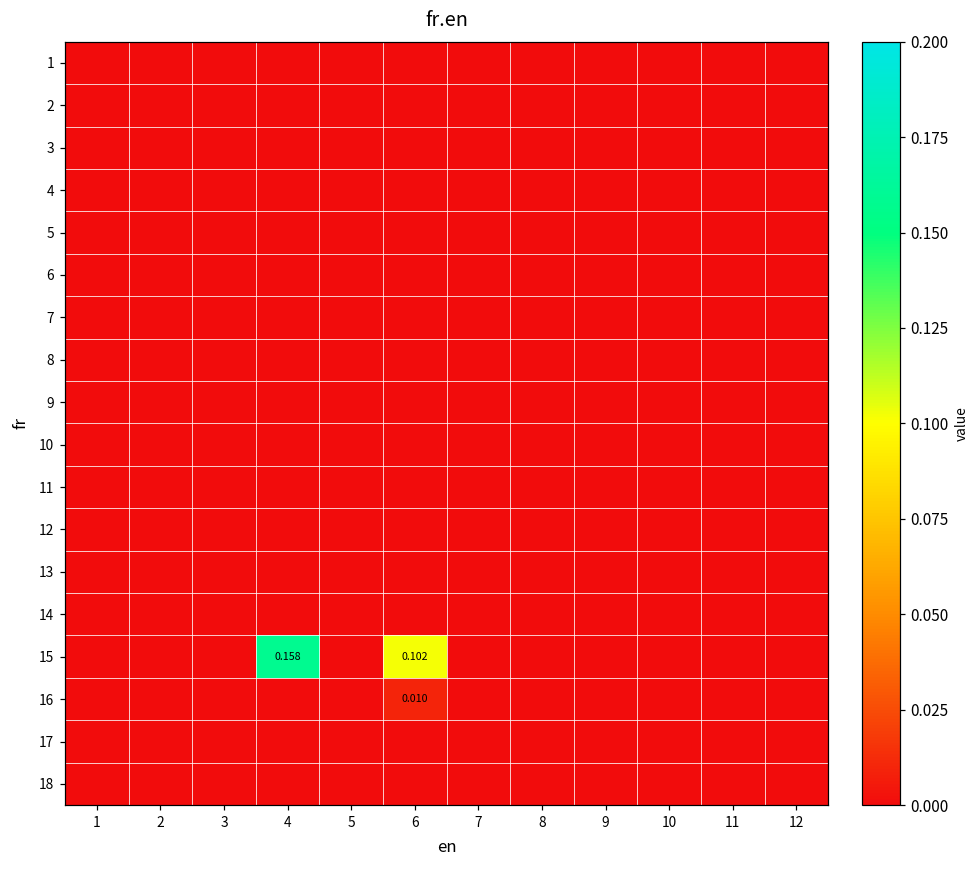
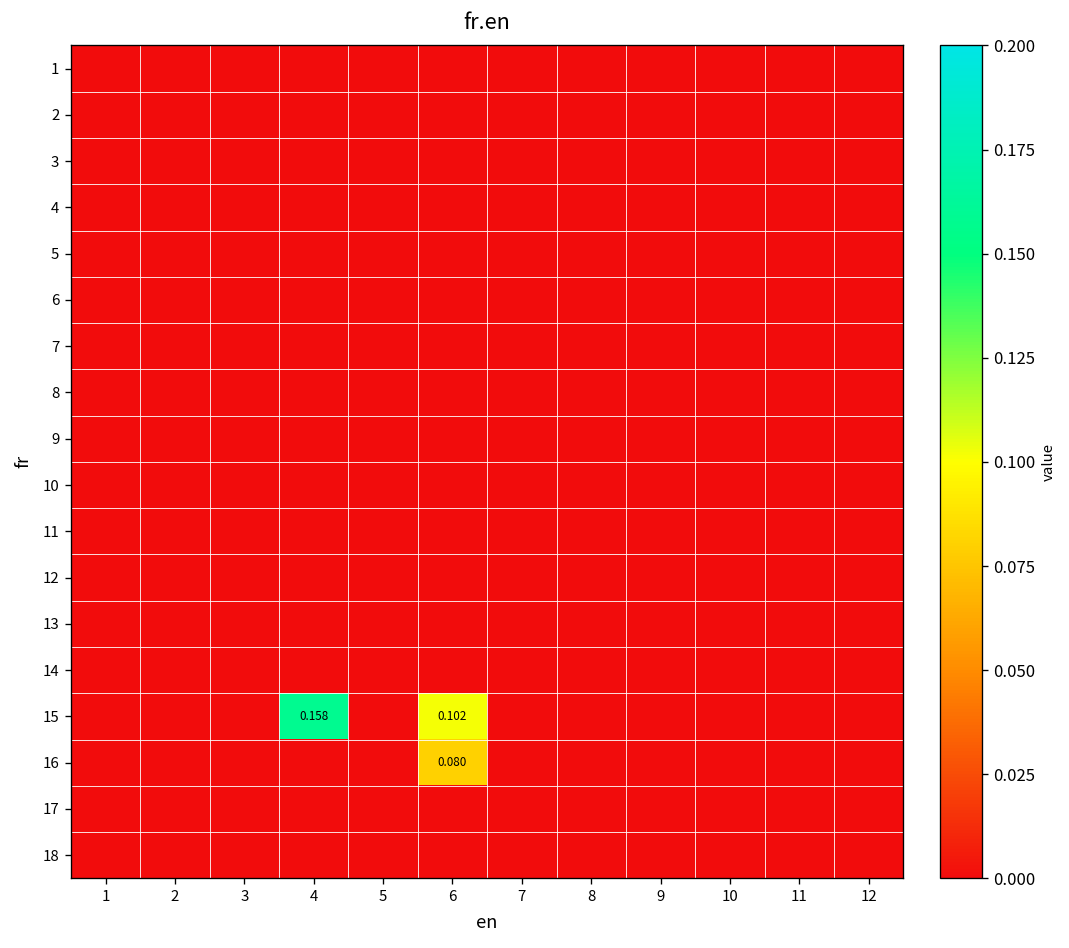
16, 6: 0.010 -> 0.080
